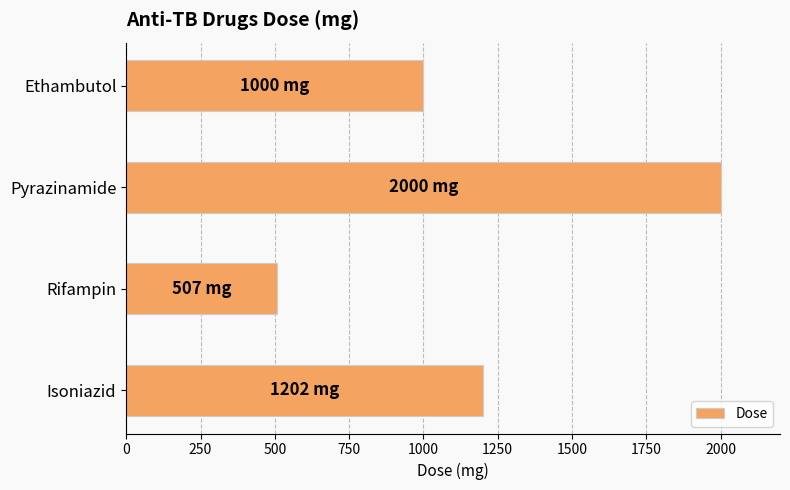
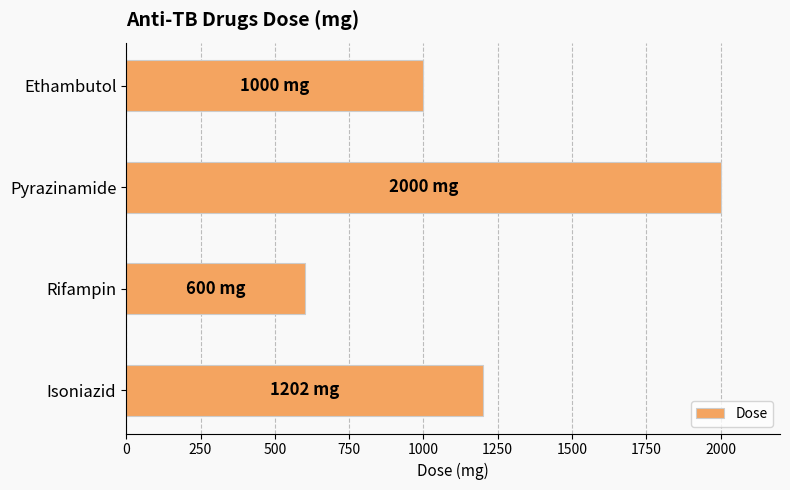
Rifampin: 507 -> 600
